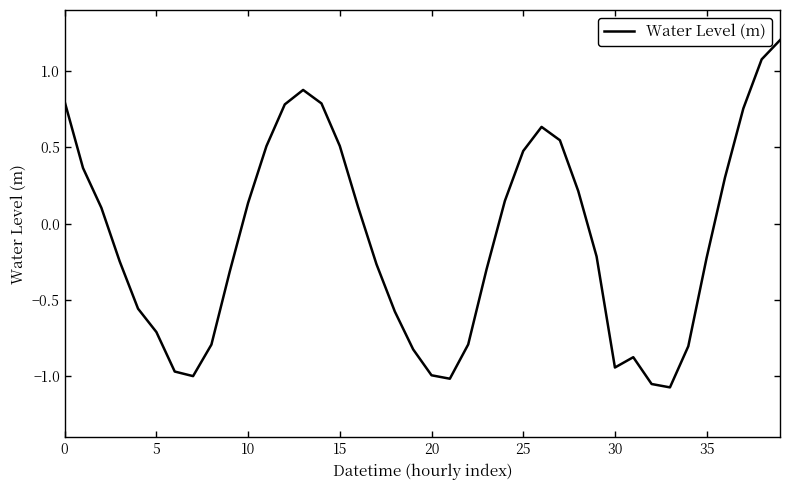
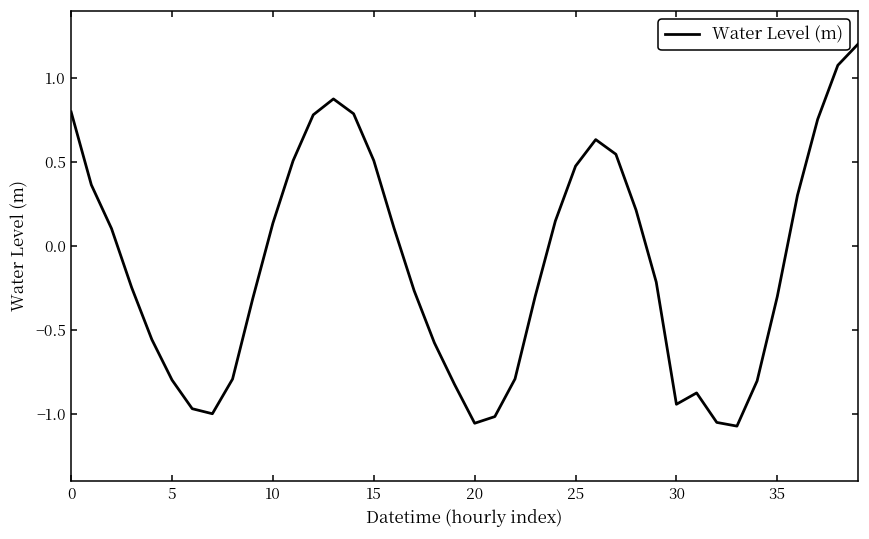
5: -0.71 -> -0.80
20: -0.99 -> -1.06
35: -0.22 -> -0.30
